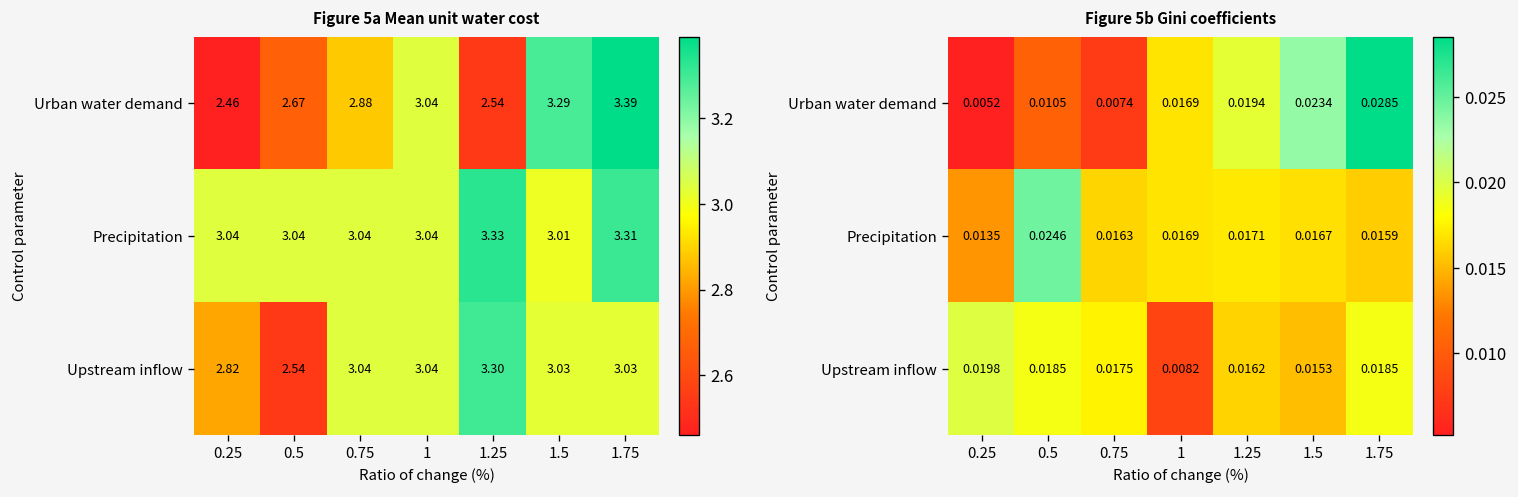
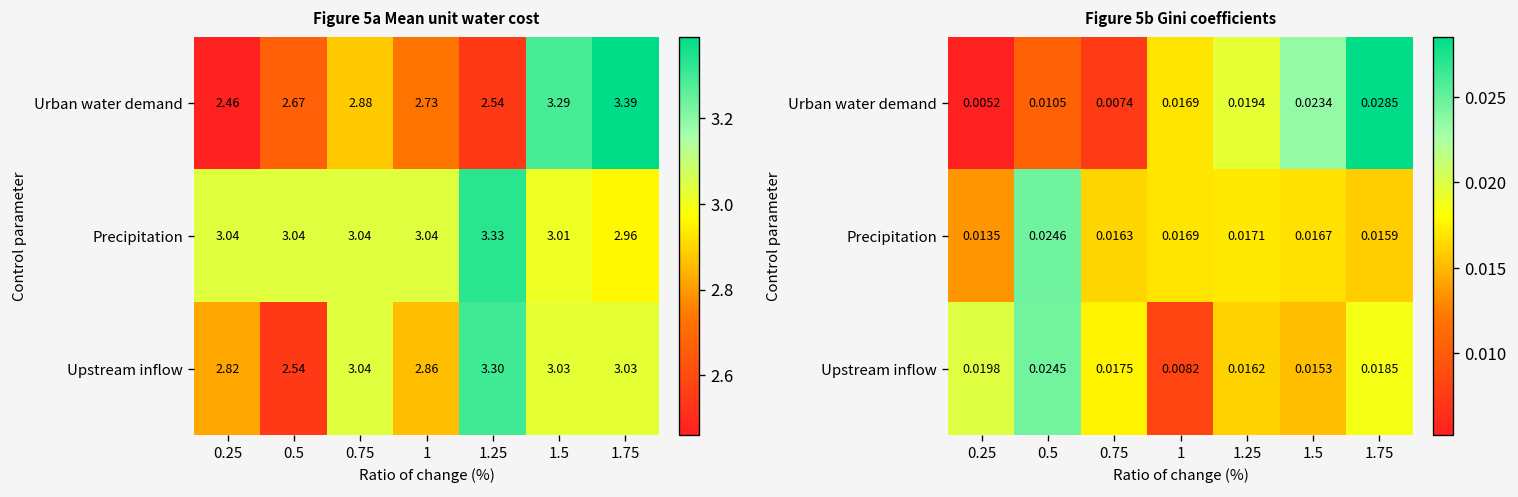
Figure 5a Mean unit water cost, Urban water demand, 1: 3.04 -> 2.73
Figure 5a Mean unit water cost, Precipitation, 1.75: 3.31 -> 2.96
Figure 5a Mean unit water cost, Upstream inflow, 1: 3.04 -> 2.86
Figure 5b Gini coefficients, Upstream inflow, 0.5: 0.0185 -> 0.0245
